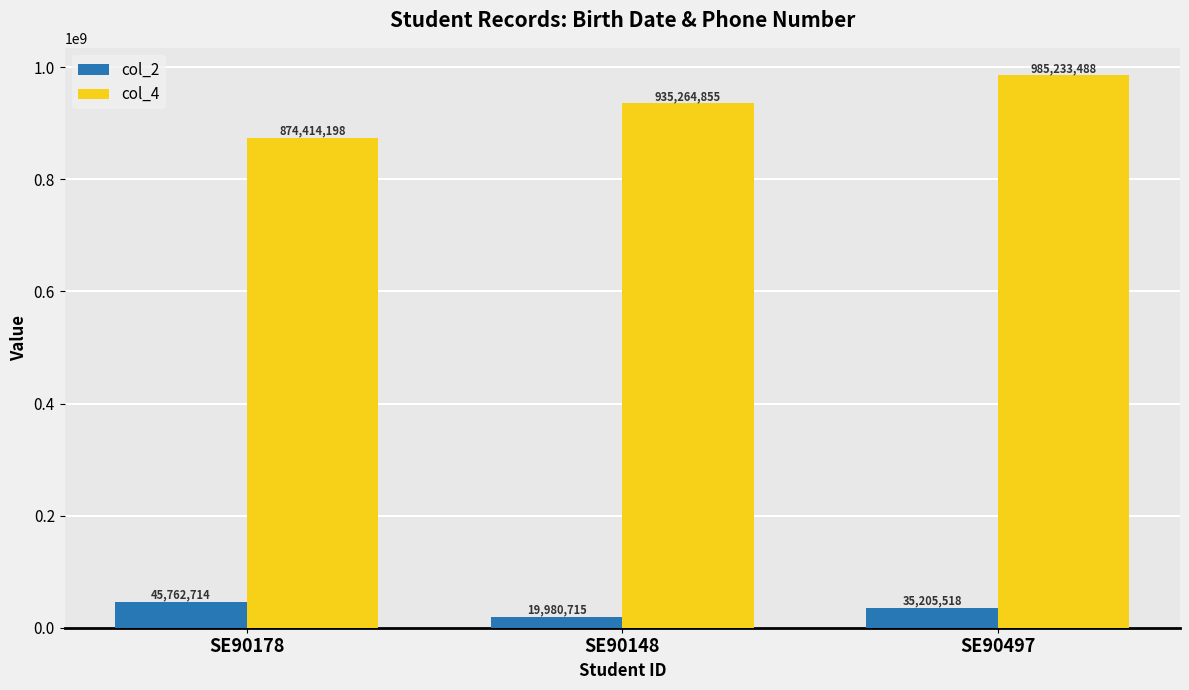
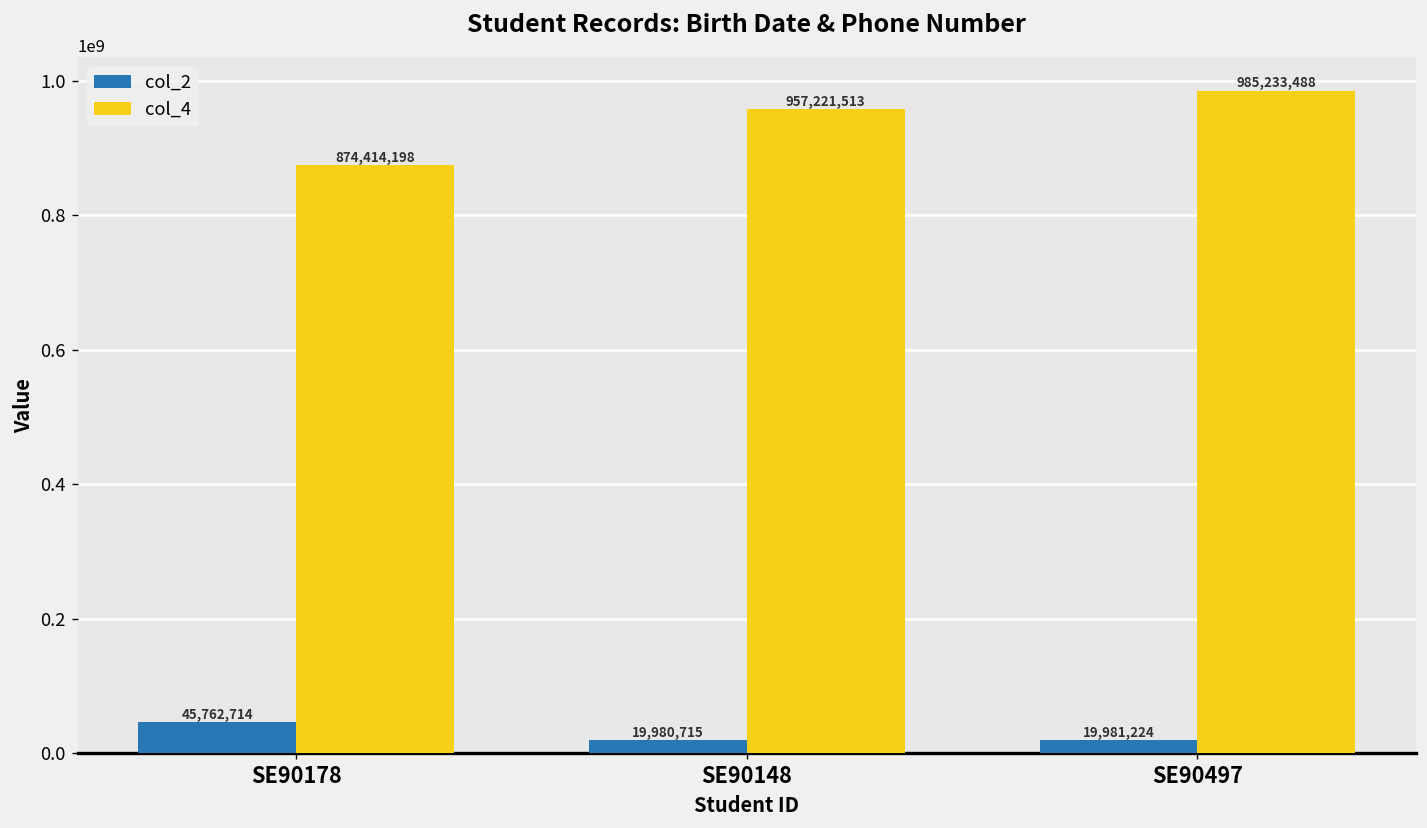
col_4, SE90148: 935,264,855 -> 957,221,513
col_2, SE90497: 35,205,518 -> 19,981,224
